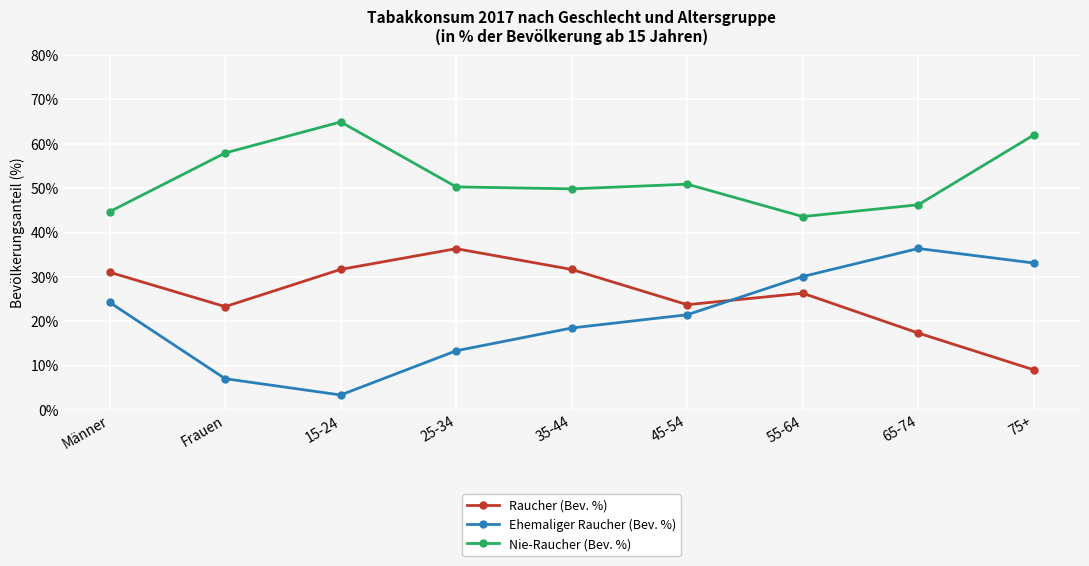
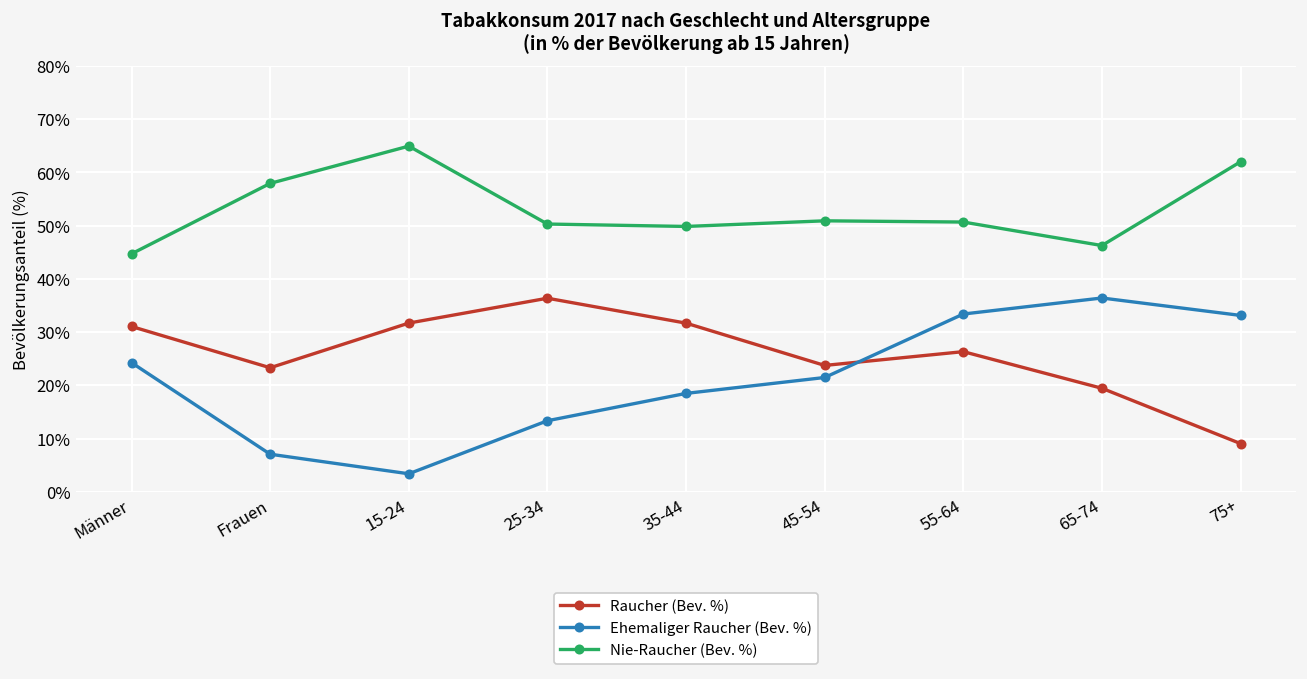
Ehemaliger Raucher (Bev. %), 55-64: 30% -> 33%
Nie-Raucher (Bev. %), 55-64: 44% -> 51%
Raucher (Bev. %), 65-74: 17% -> 19%
